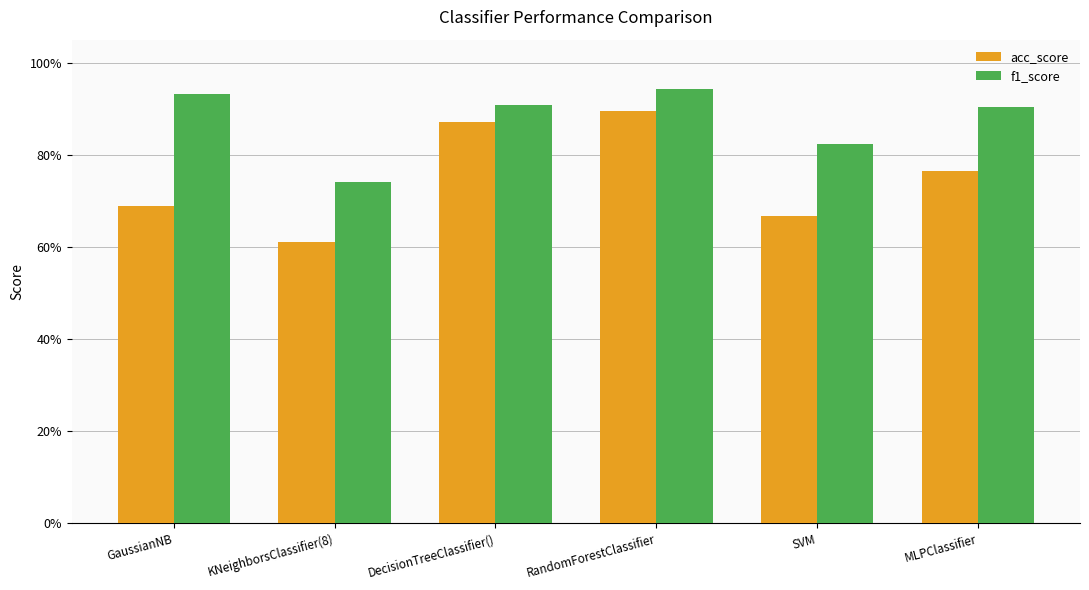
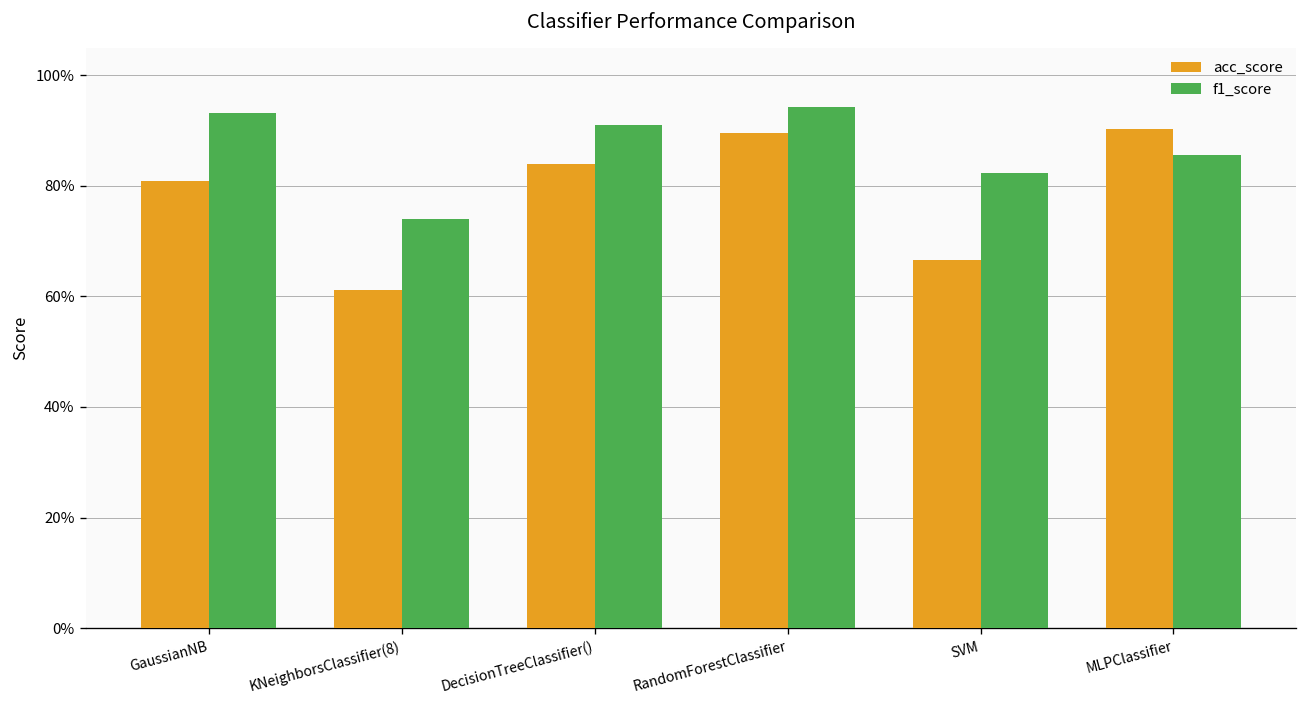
acc_score, GaussianNB: 69% -> 81%
acc_score, DecisionTreeClassifier(): 87% -> 84%
acc_score, MLPClassifier: 77% -> 90%
f1_score, MLPClassifier: 90% -> 86%
